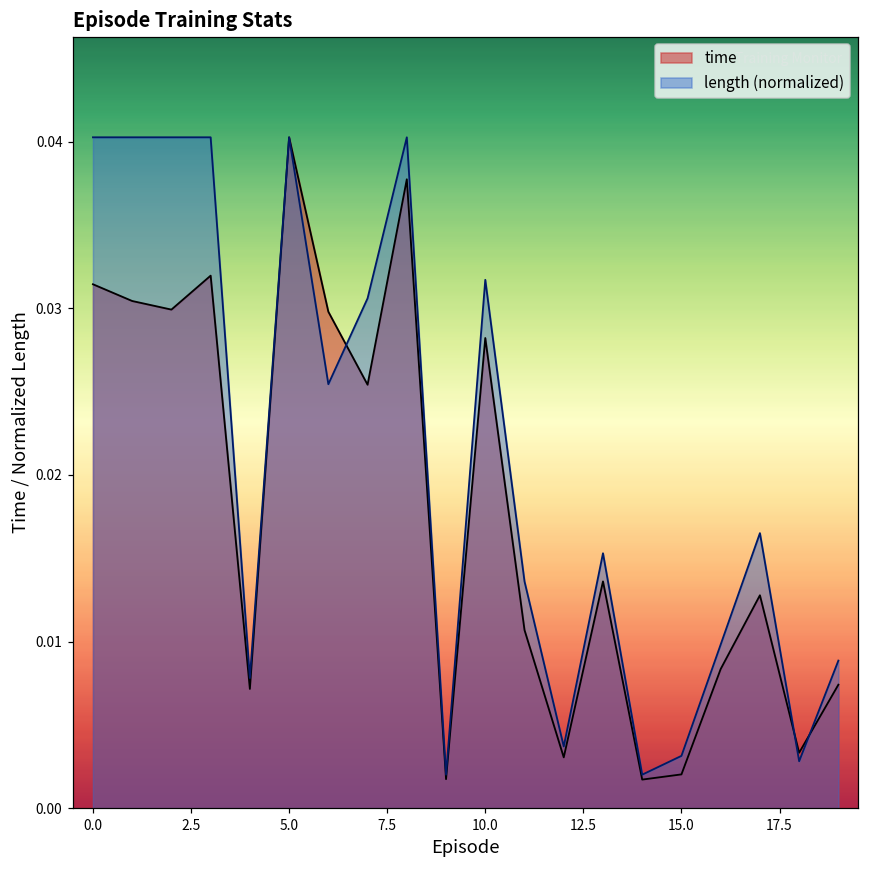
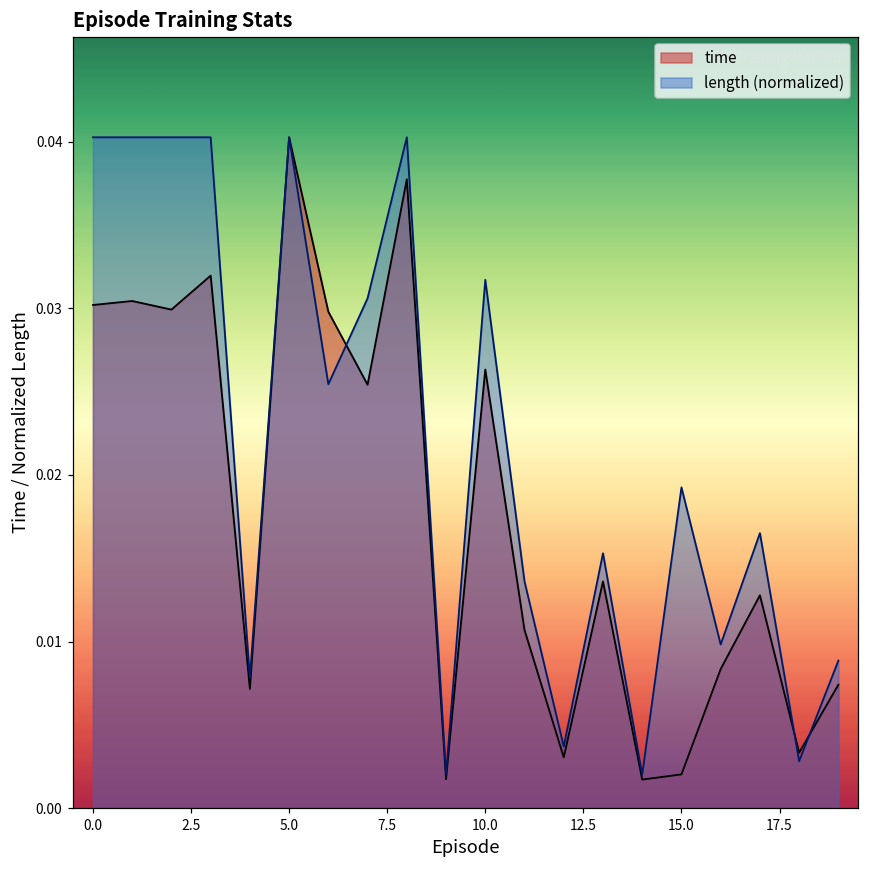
time, 0.0: 0.0314 -> 0.0302
time, 10.0: 0.0282 -> 0.0263
length (normalized), 15.0: 0.0031 -> 0.0193
